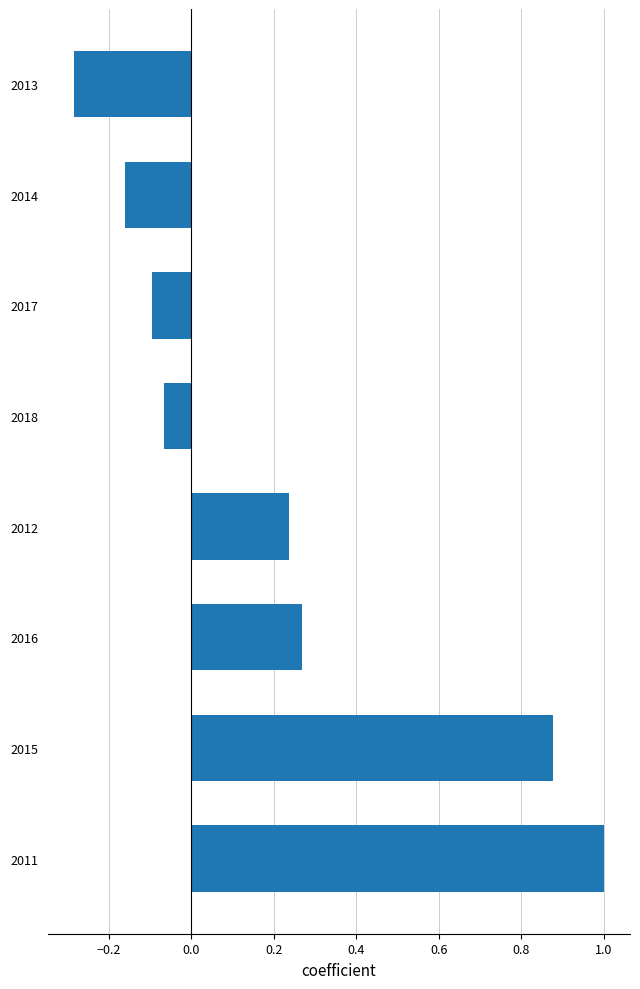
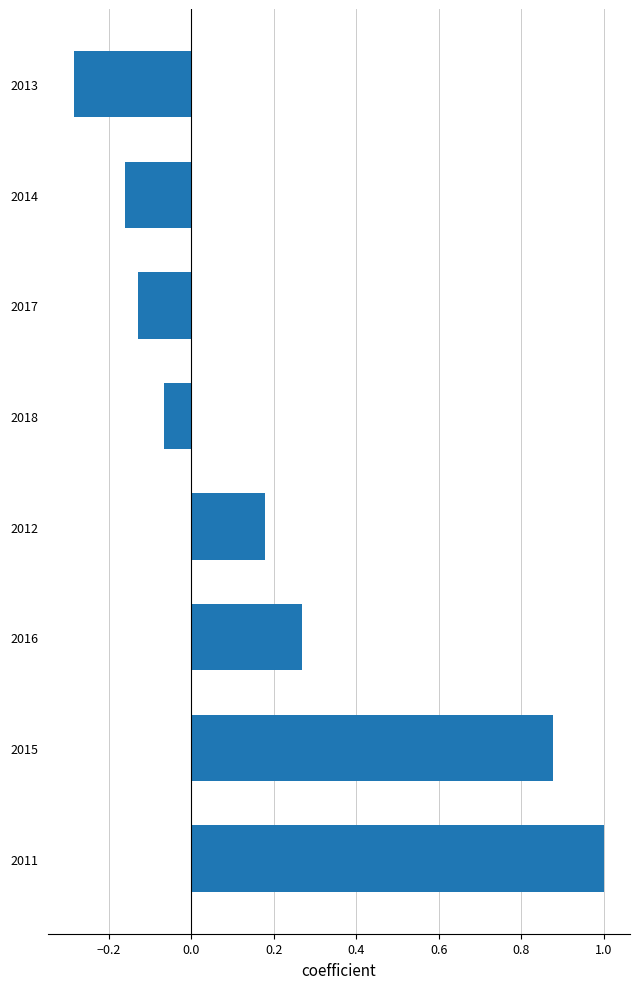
2017: -0.10 -> -0.13
2012: 0.24 -> 0.18
